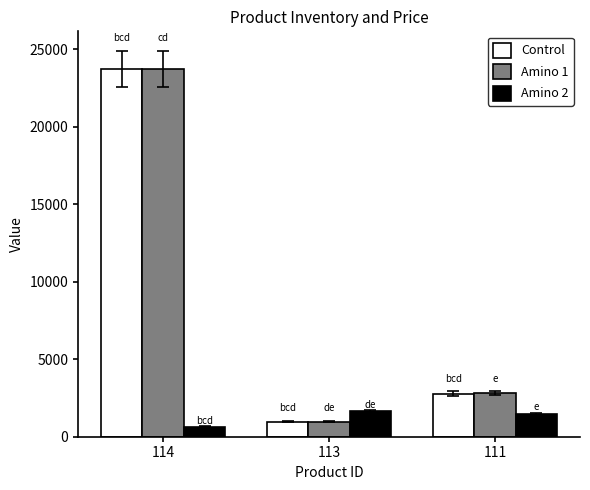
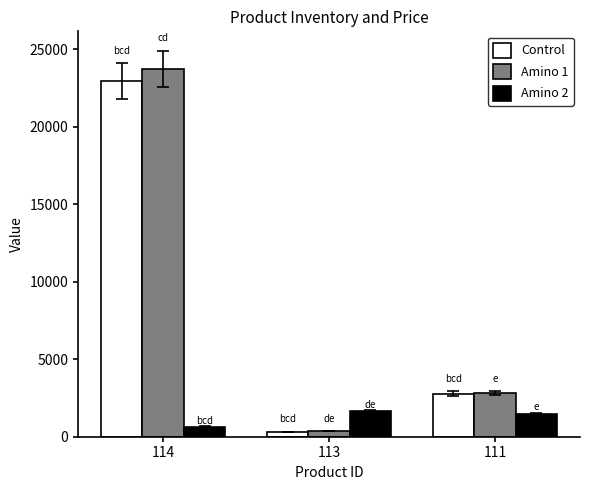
Control, 114: 23700 -> 23000
Control, 113: 1000 -> 300
Amino 1, 113: 1000 -> 400
